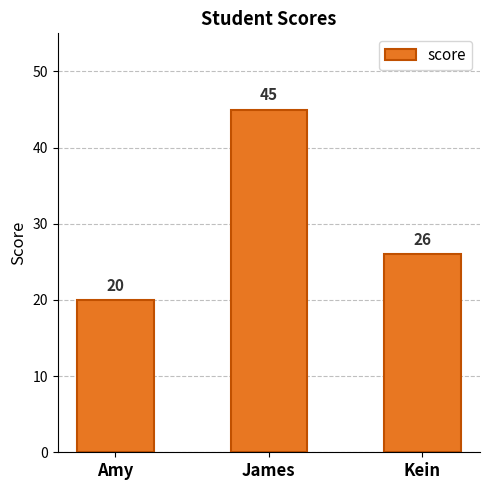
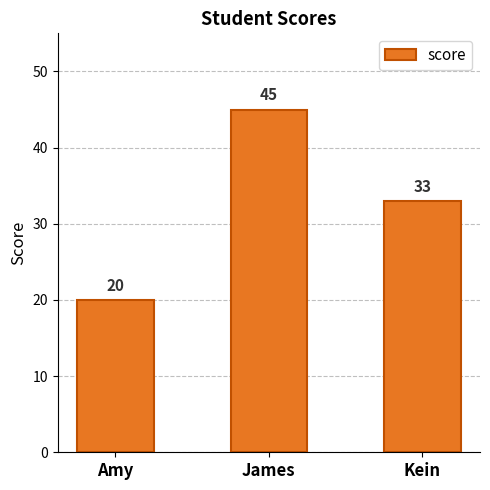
Kein: 26 -> 33
